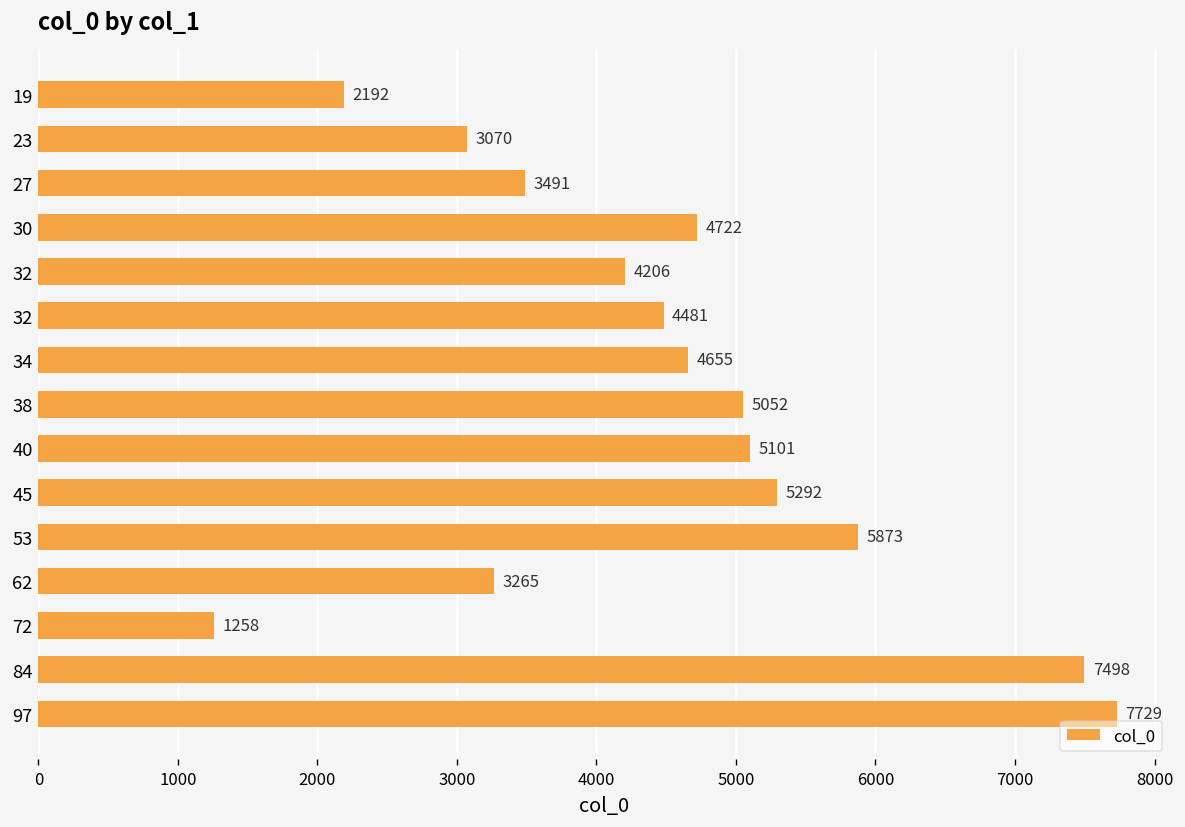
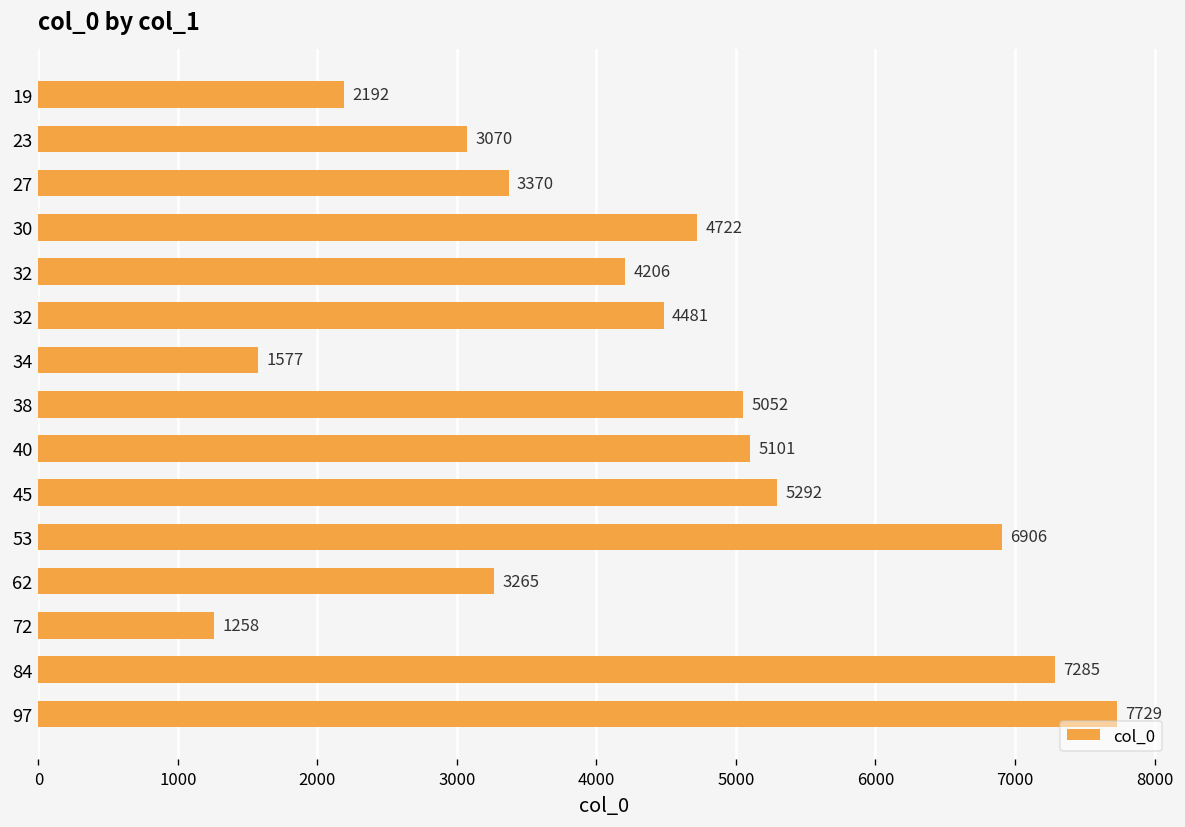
27: 3491 -> 3370
34: 4655 -> 1577
53: 5873 -> 6906
84: 7498 -> 7285
